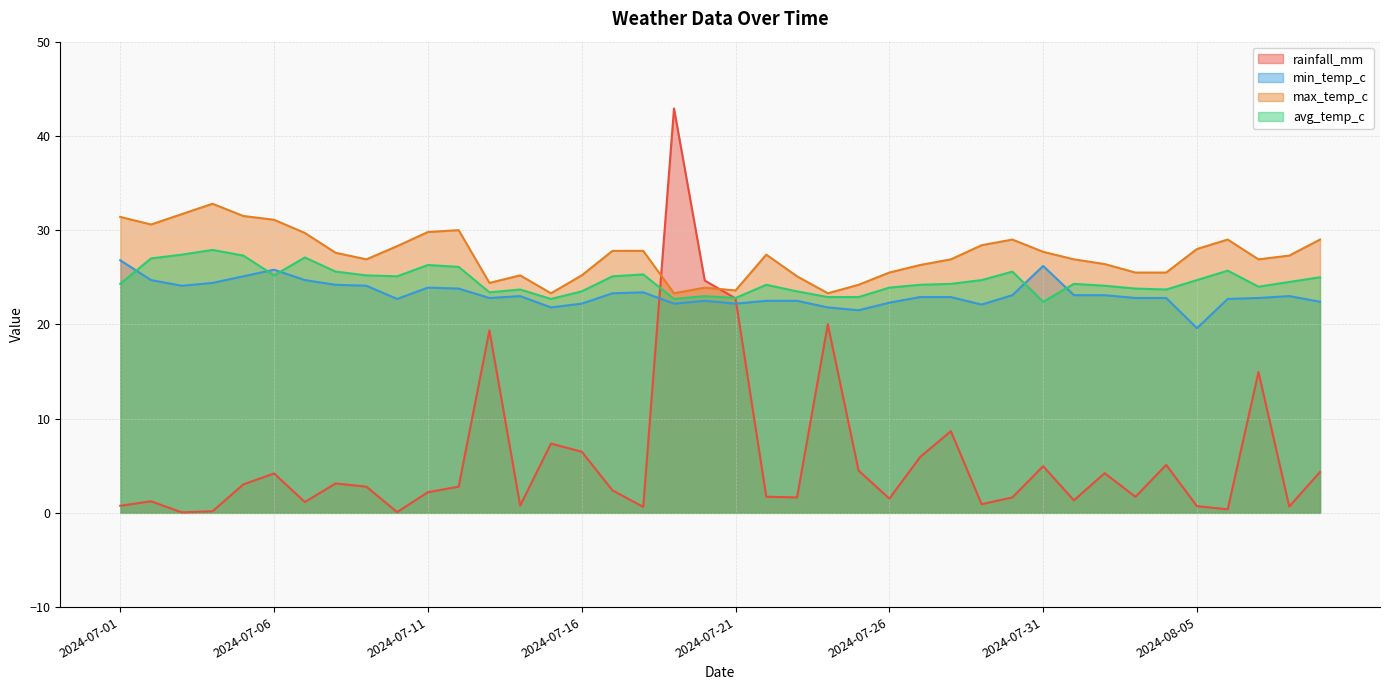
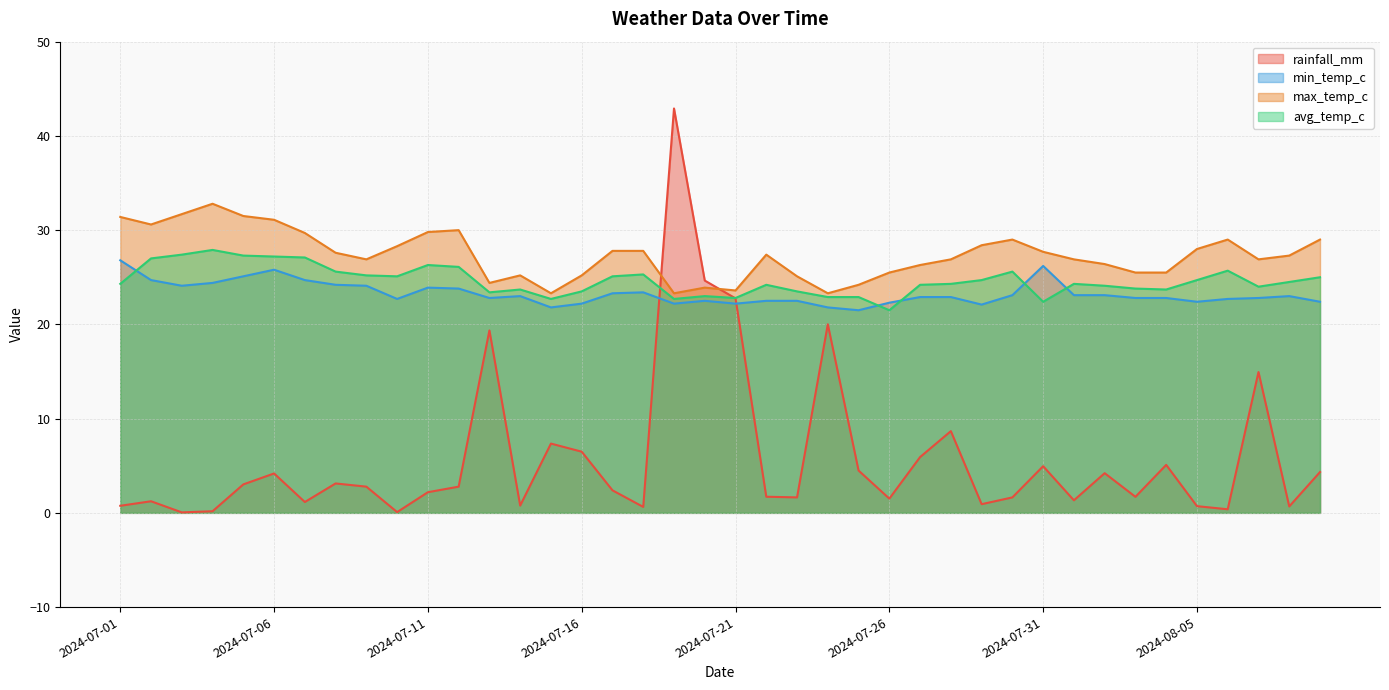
avg_temp_c, 2024-07-06: 25 -> 27
avg_temp_c, 2024-07-26: 24 -> 22
min_temp_c, 2024-08-05: 20 -> 22
